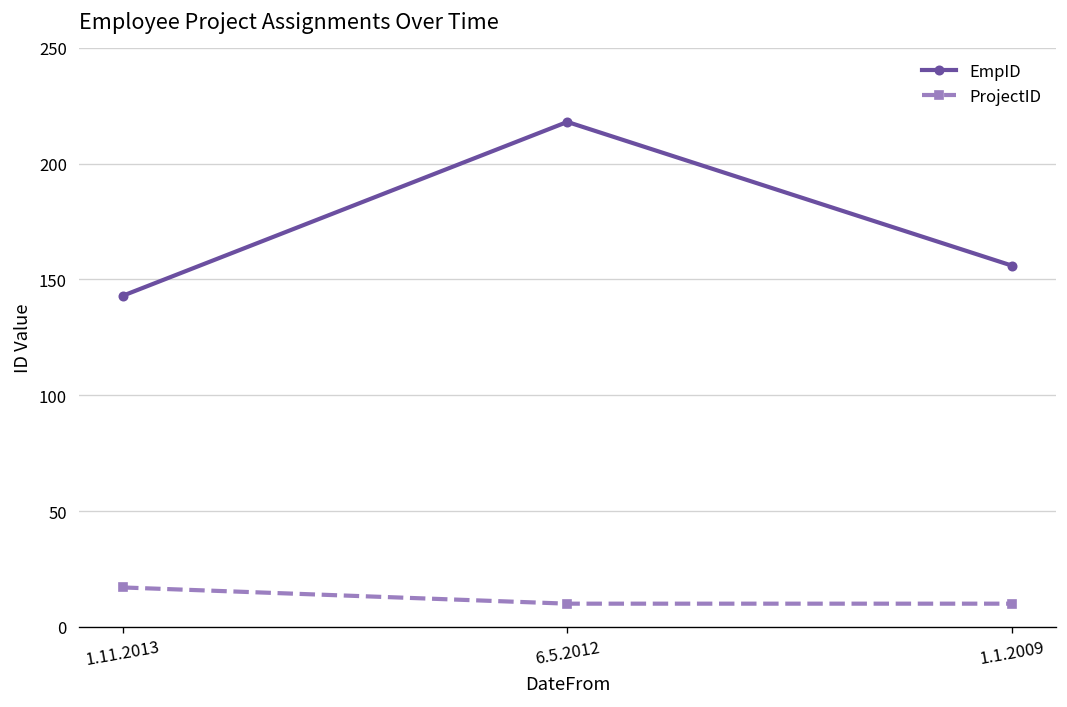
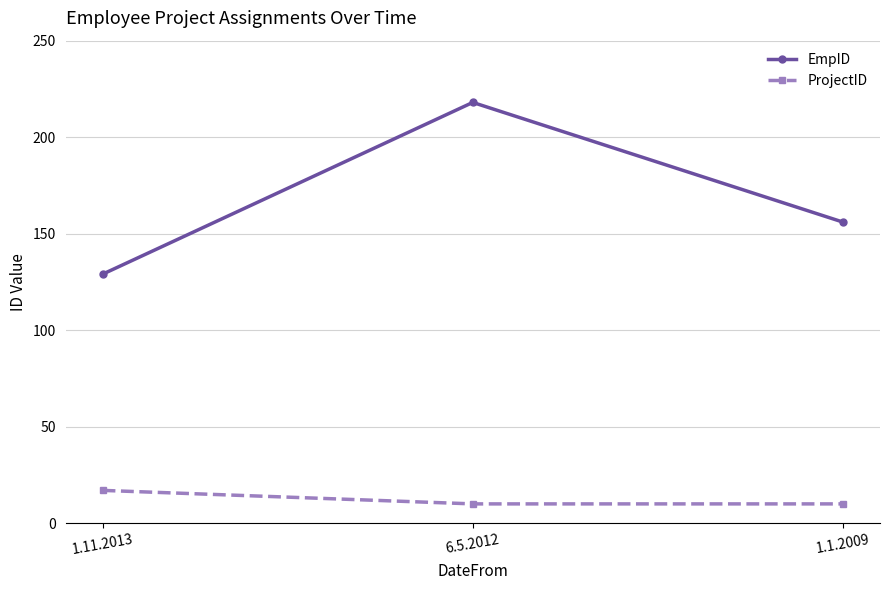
EmpID, 1.11.2013: 143 -> 129
